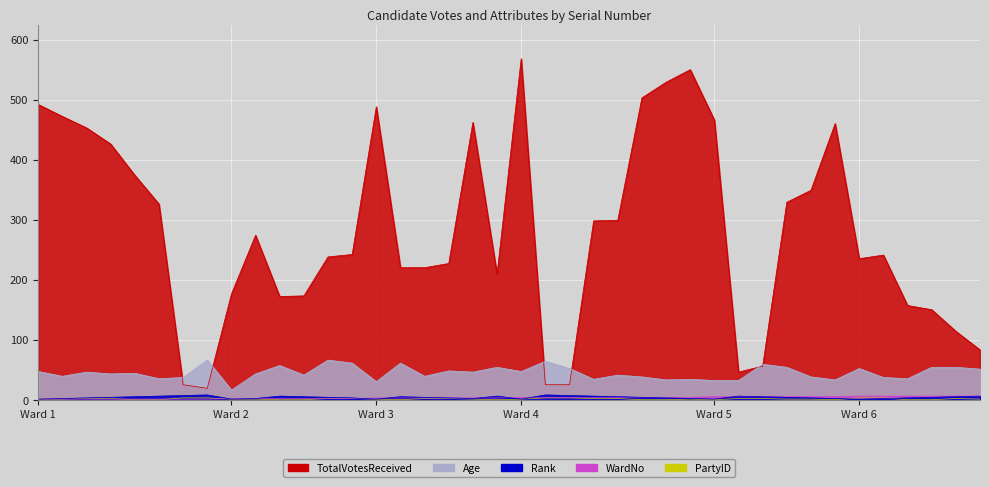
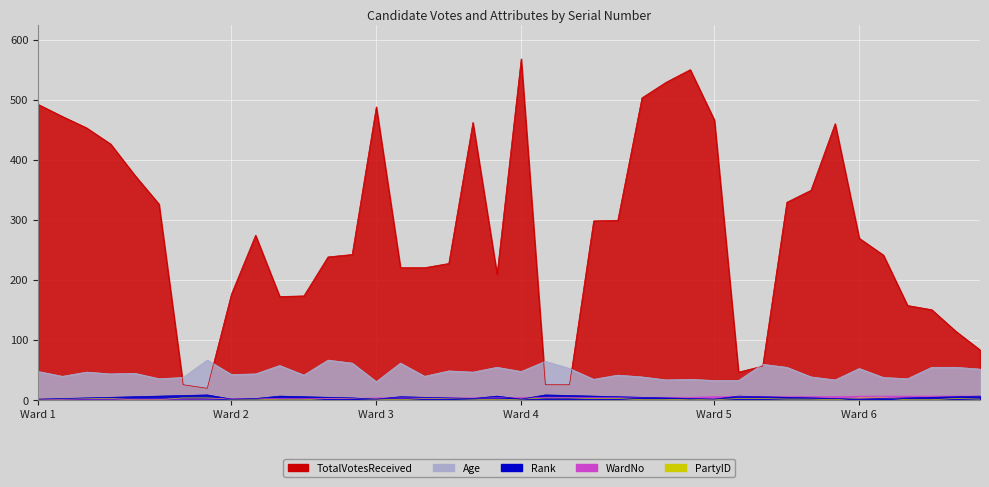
Age, Ward 2: 20 -> 40
TotalVotesReceived, Ward 6: 240 -> 270
